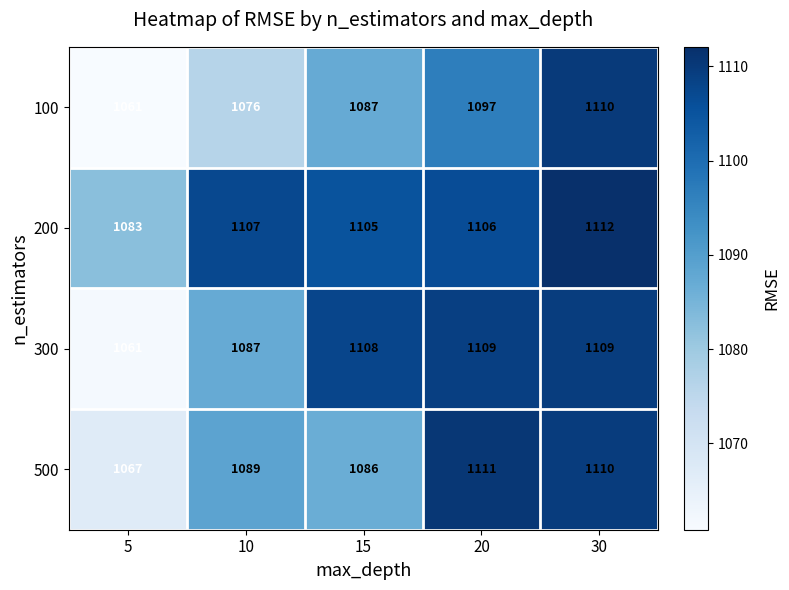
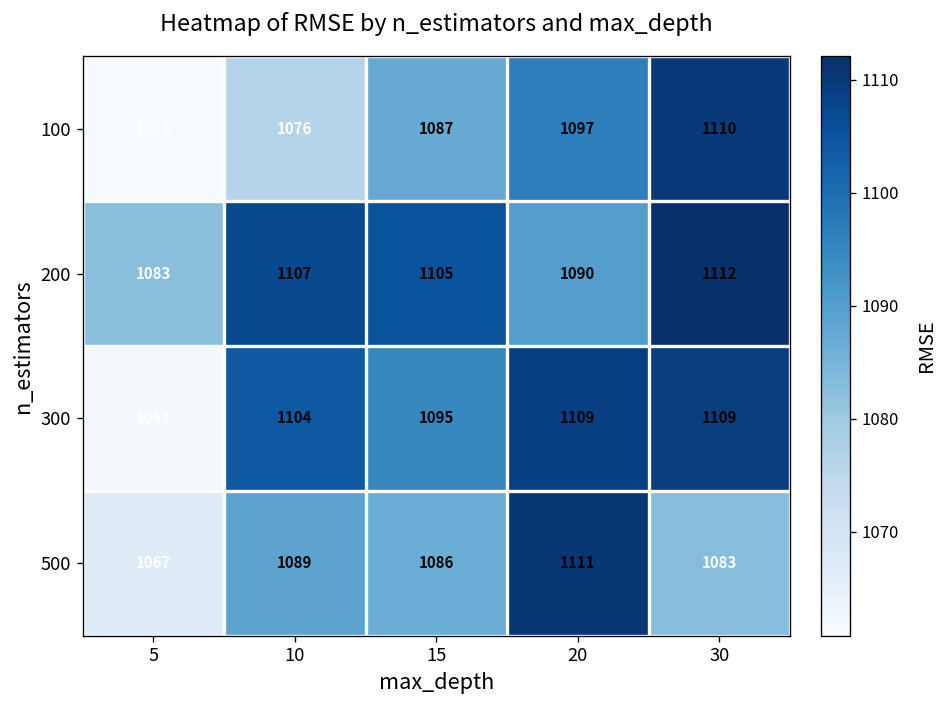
200, 20: 1106 -> 1090
300, 10: 1087 -> 1104
300, 15: 1108 -> 1095
500, 30: 1110 -> 1083
